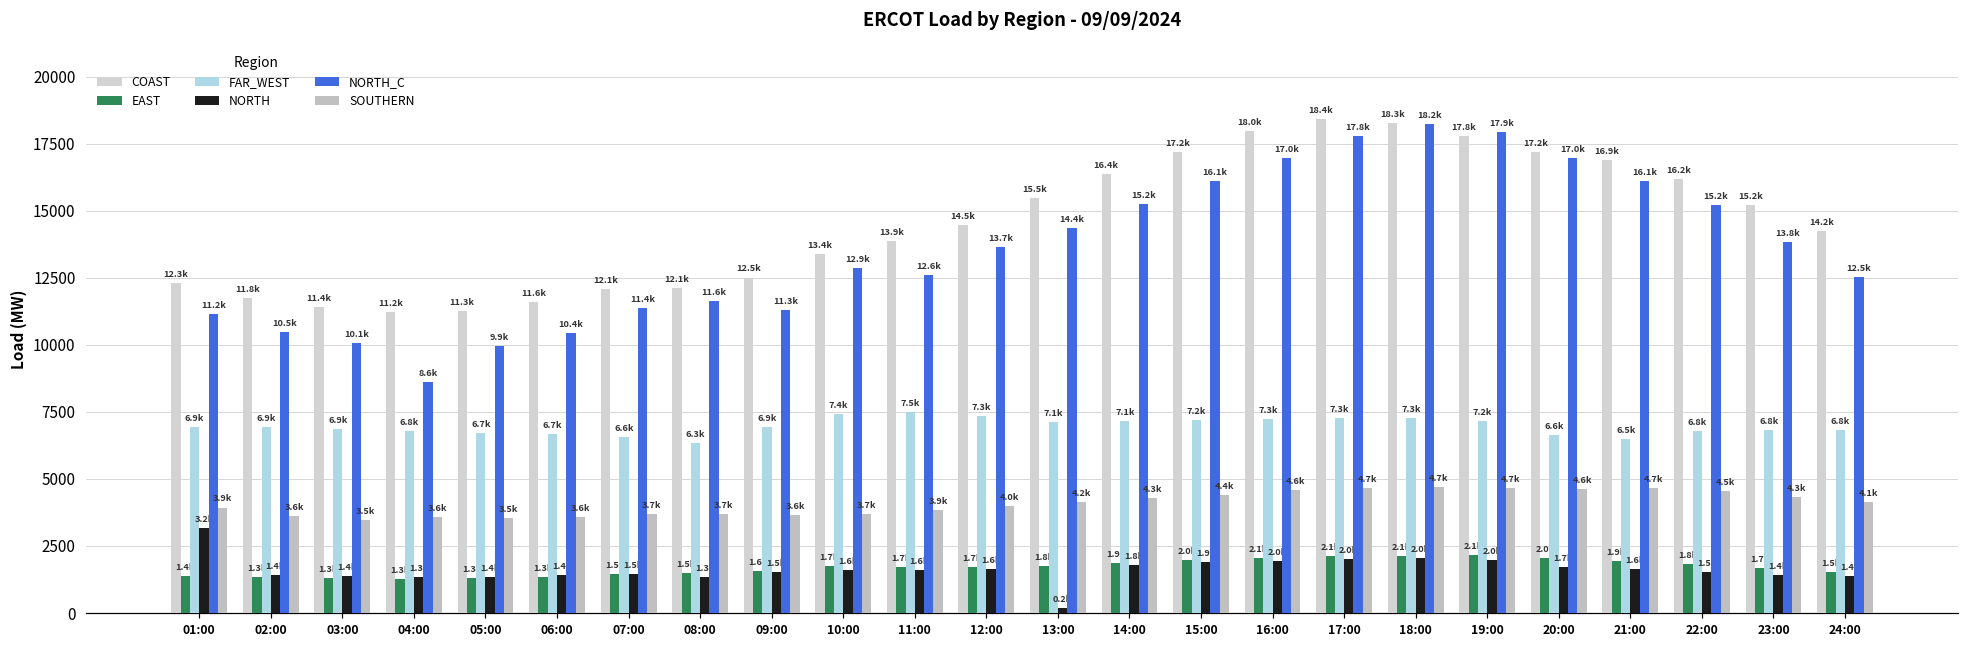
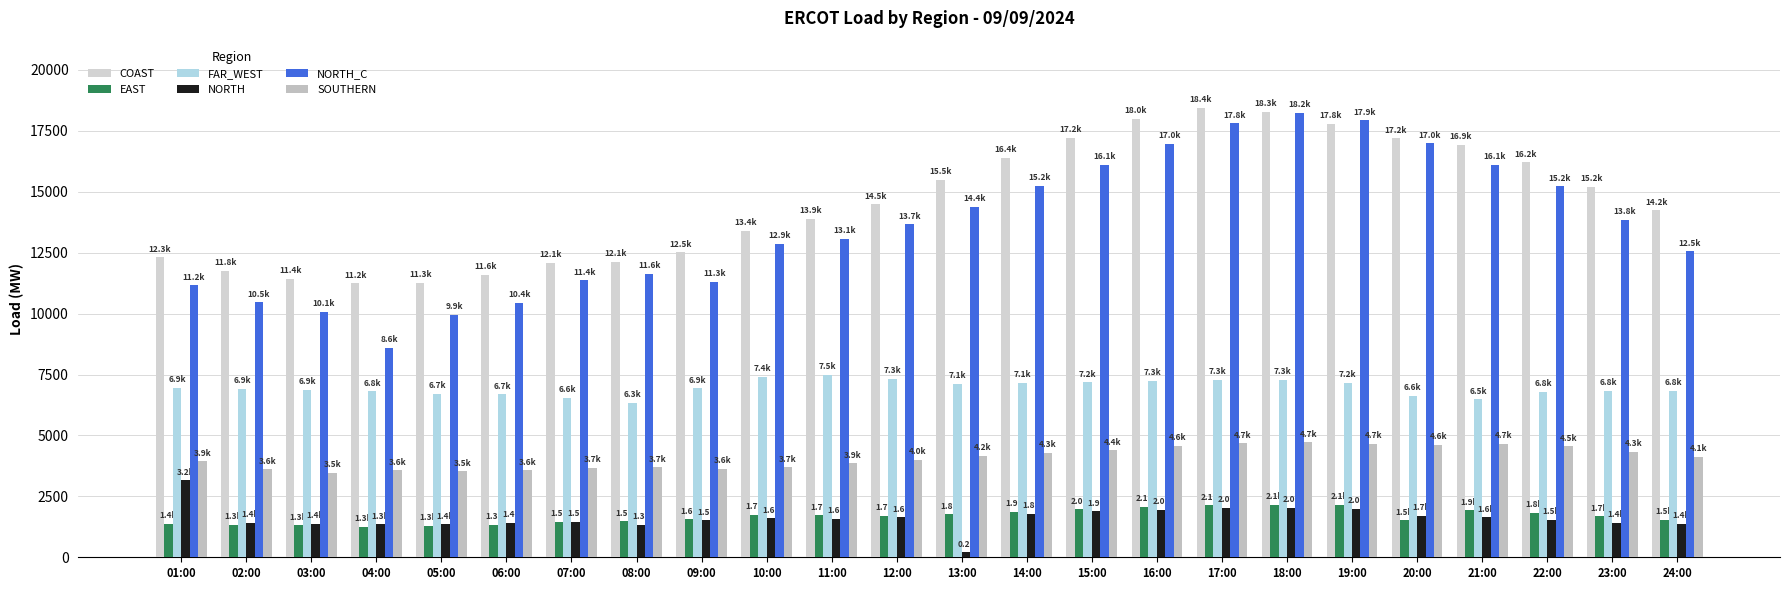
NORTH_C, 11:00: 12.6k -> 13.1k
EAST, 20:00: 2.0k -> 1.5k
